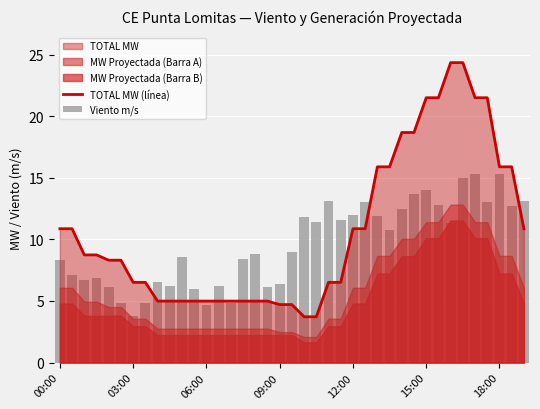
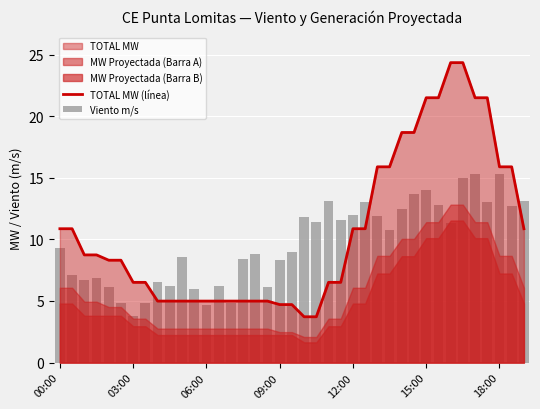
Viento m/s, 00:00: 8.3 -> 9.3
Viento m/s, 09:00: 6.4 -> 8.3
